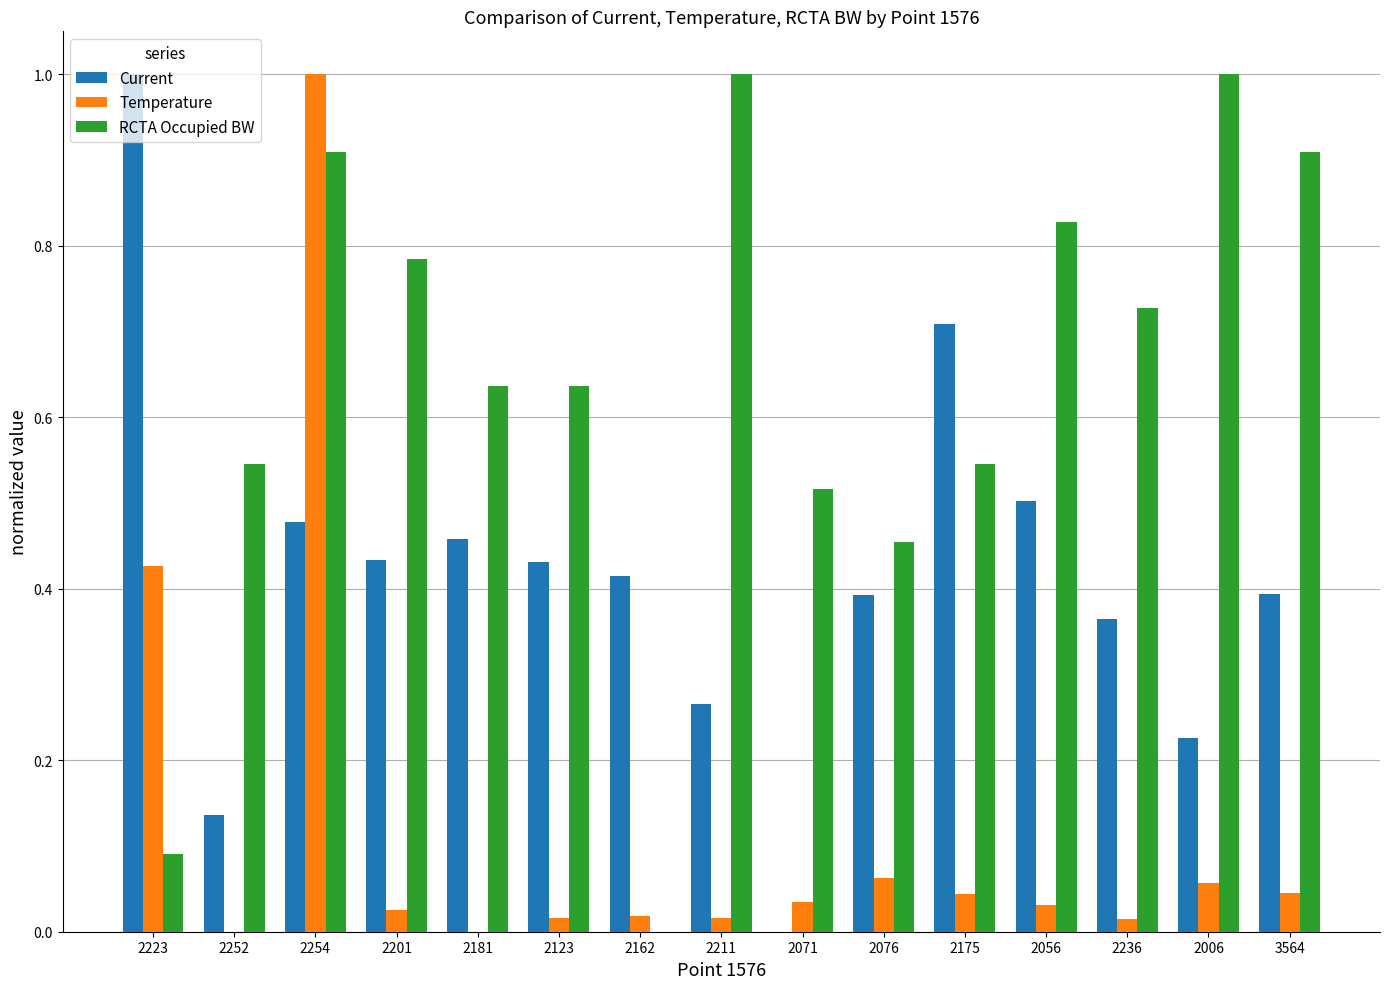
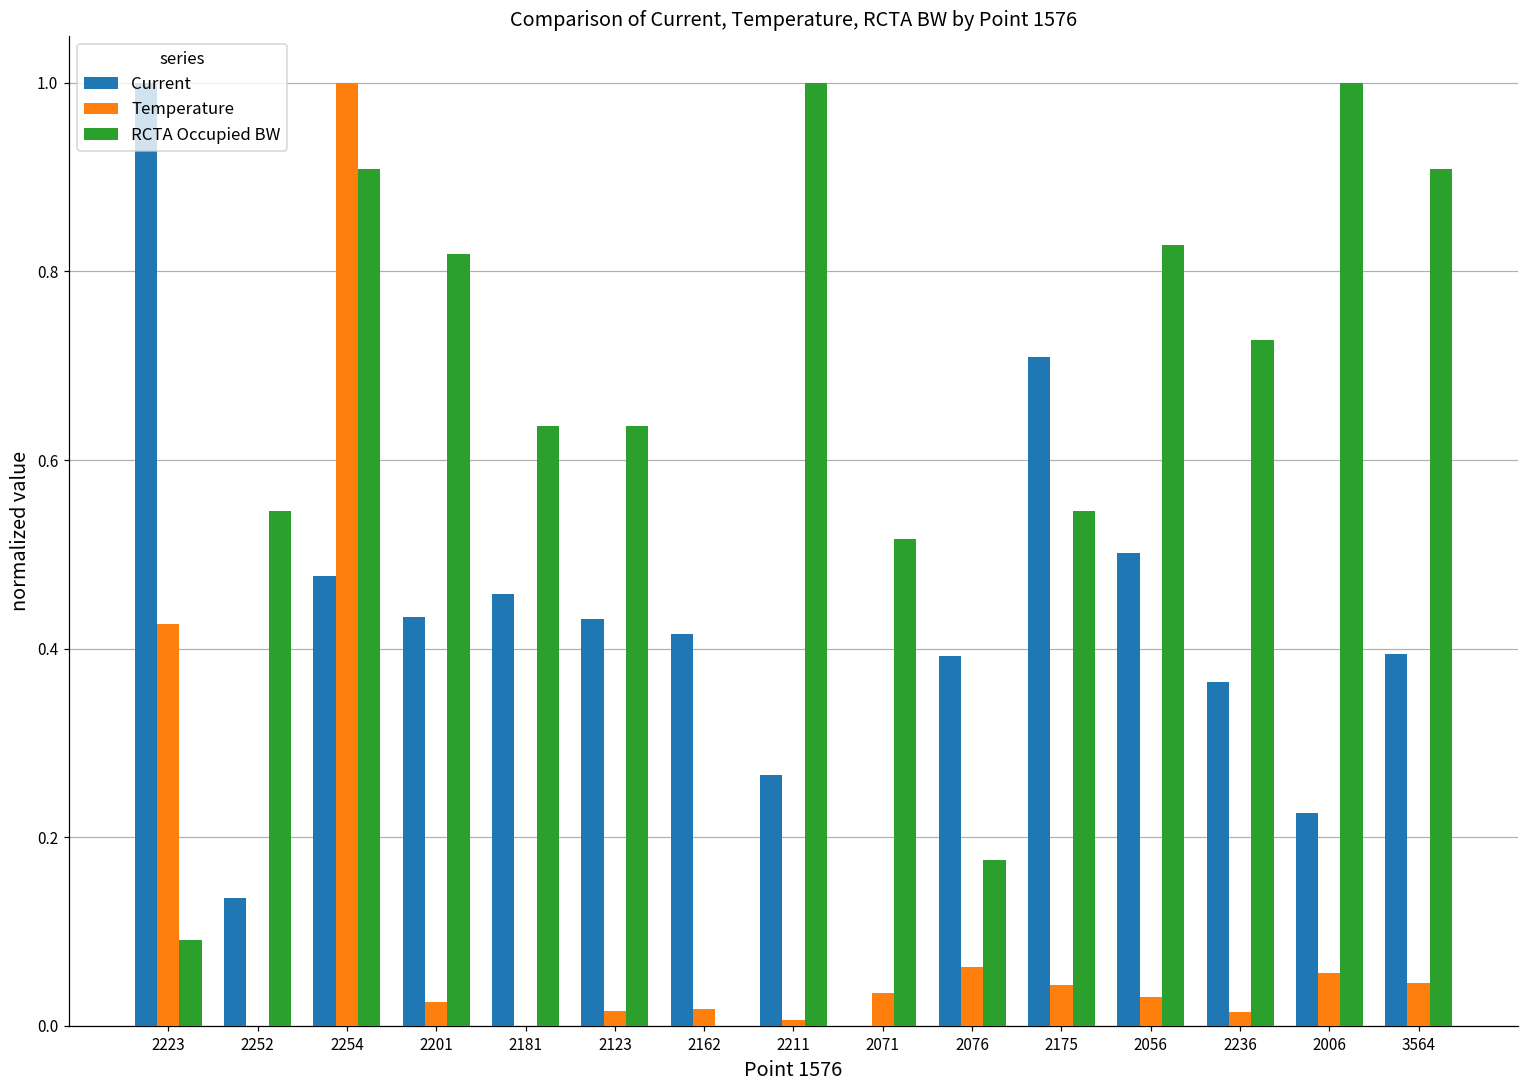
RCTA Occupied BW, 2201: 0.78 -> 0.82
Temperature, 2211: 0.02 -> 0.01
RCTA Occupied BW, 2076: 0.45 -> 0.18
